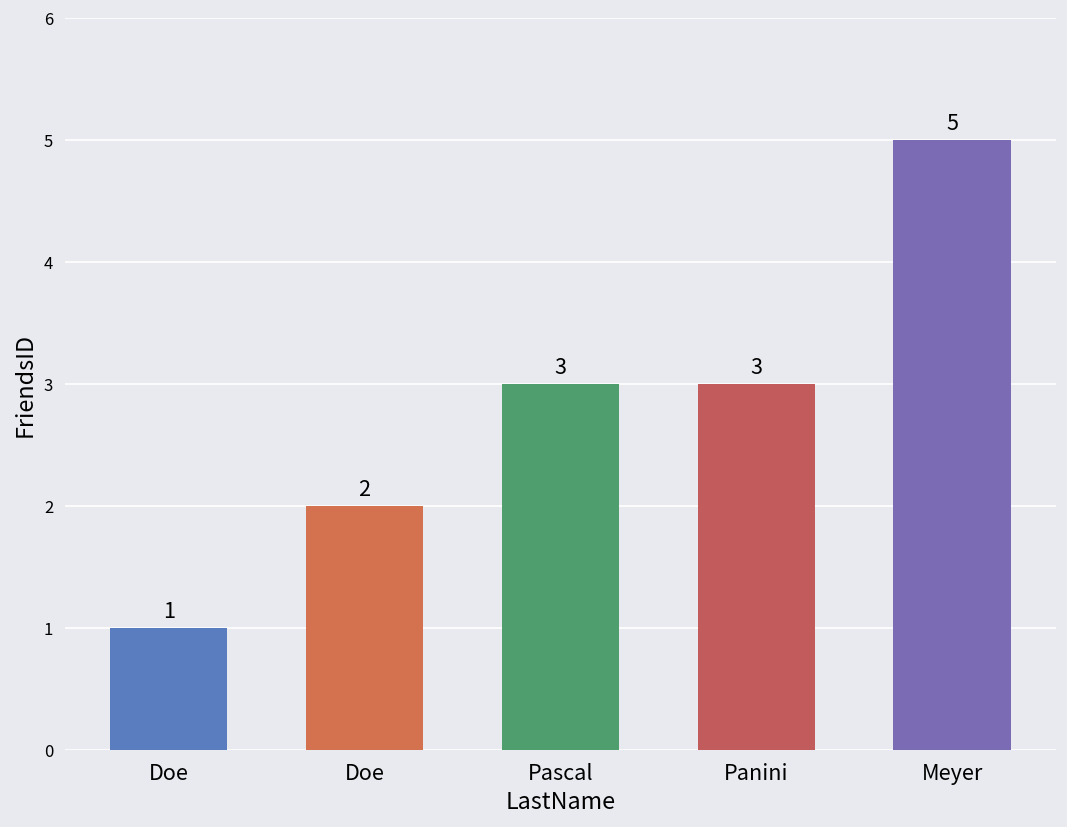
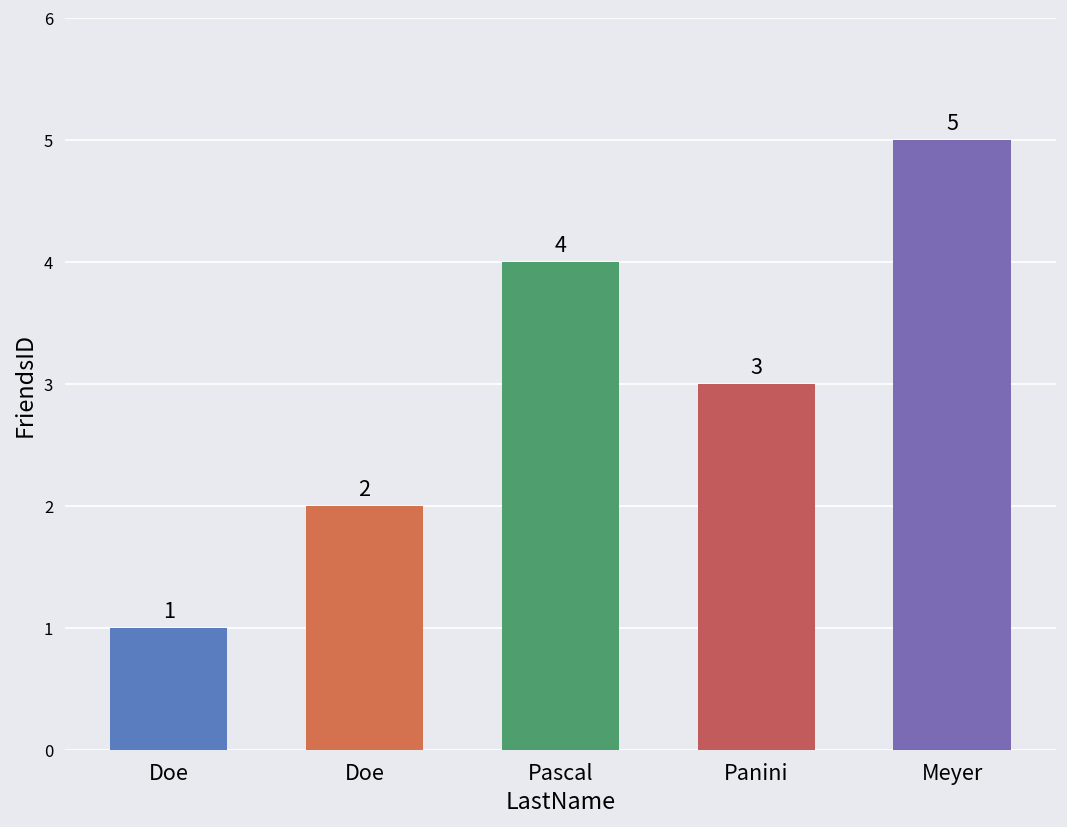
Pascal: 3 -> 4
